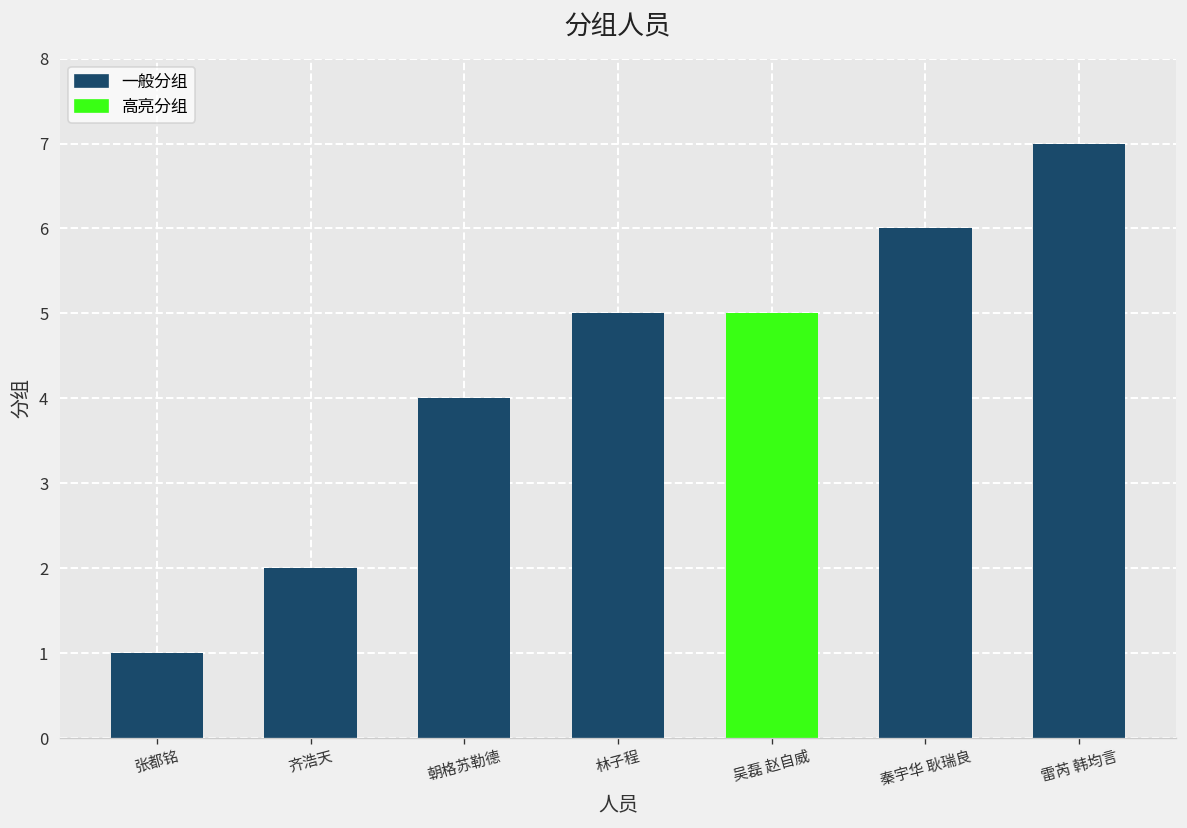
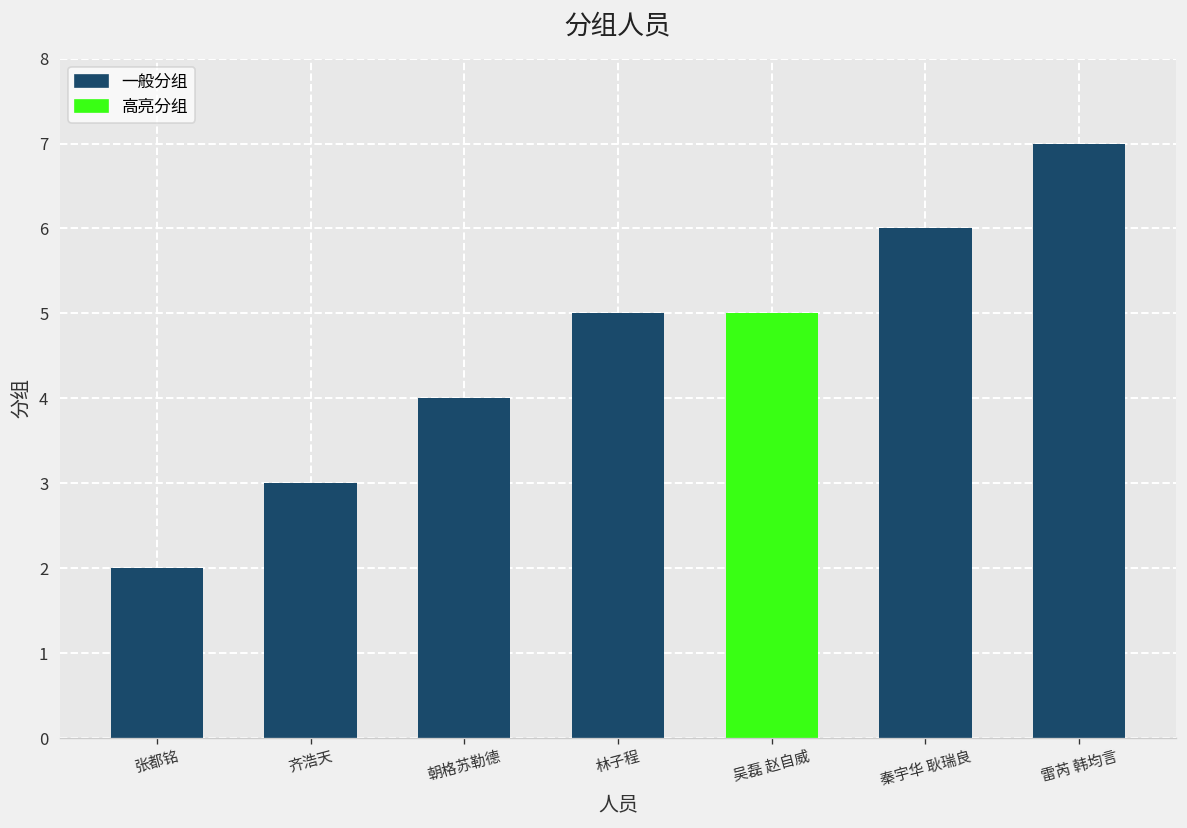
张都铭: 1 -> 2
齐浩天: 2 -> 3
